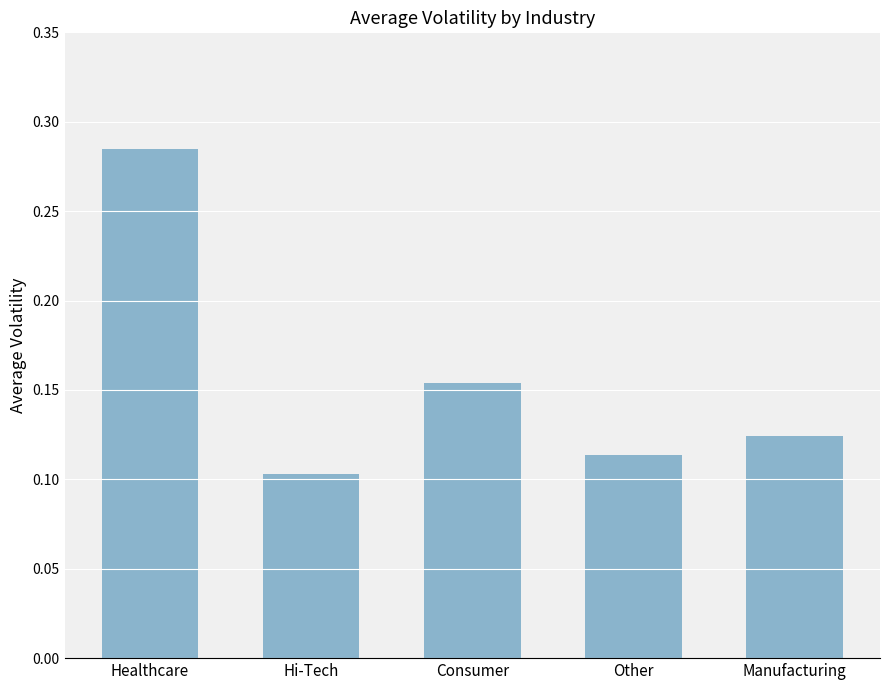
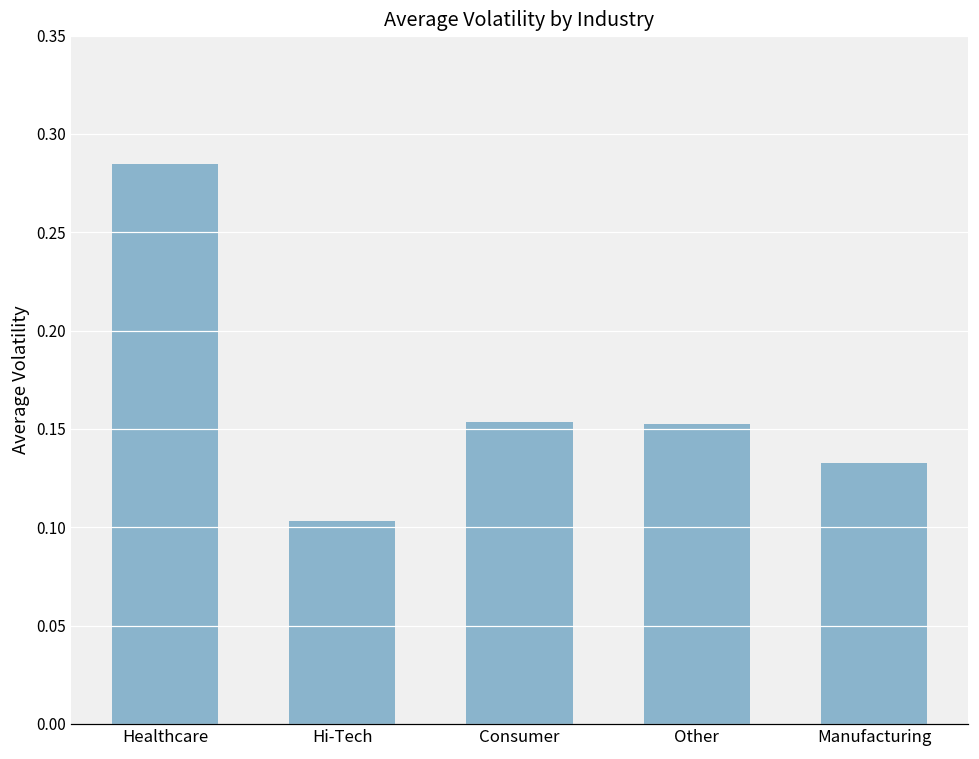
Other: 0.113 -> 0.153
Manufacturing: 0.124 -> 0.133
